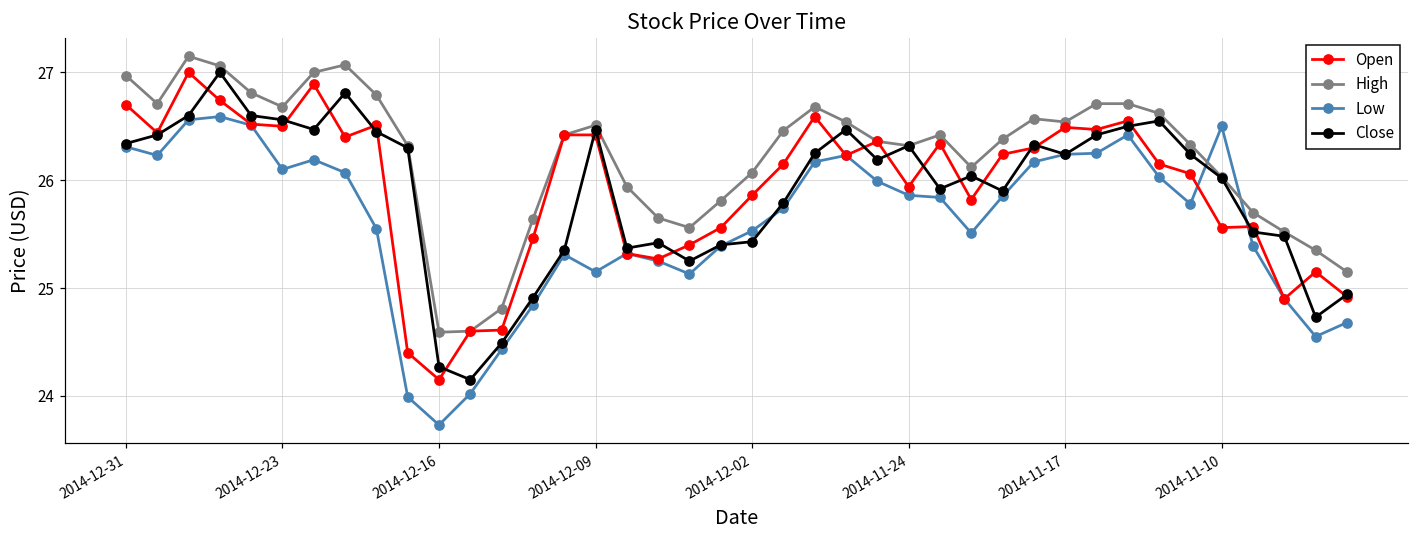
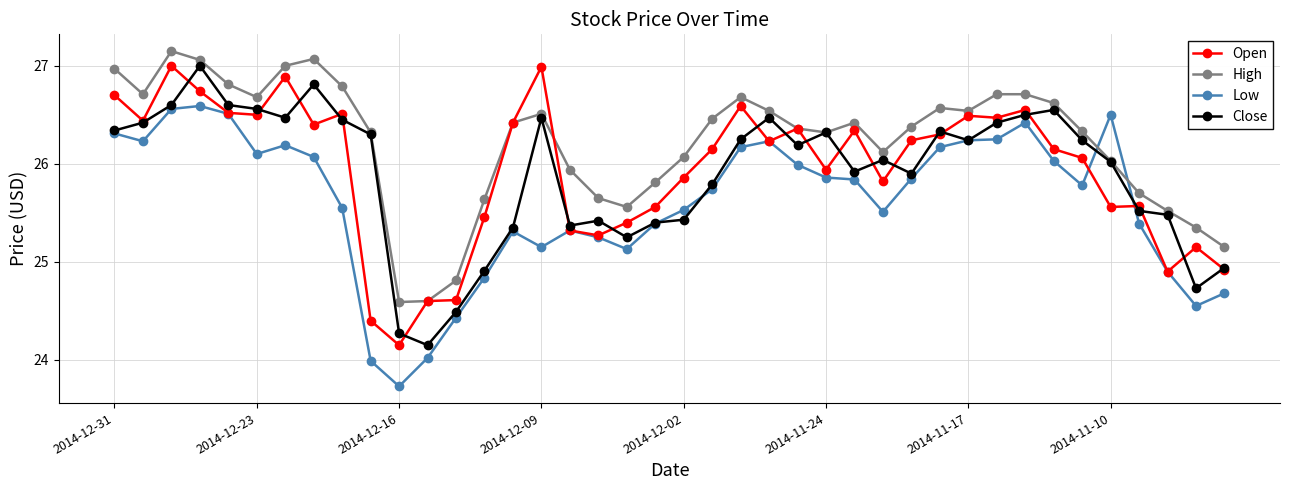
Open, 2014-12-09: 26.4 -> 27.0
